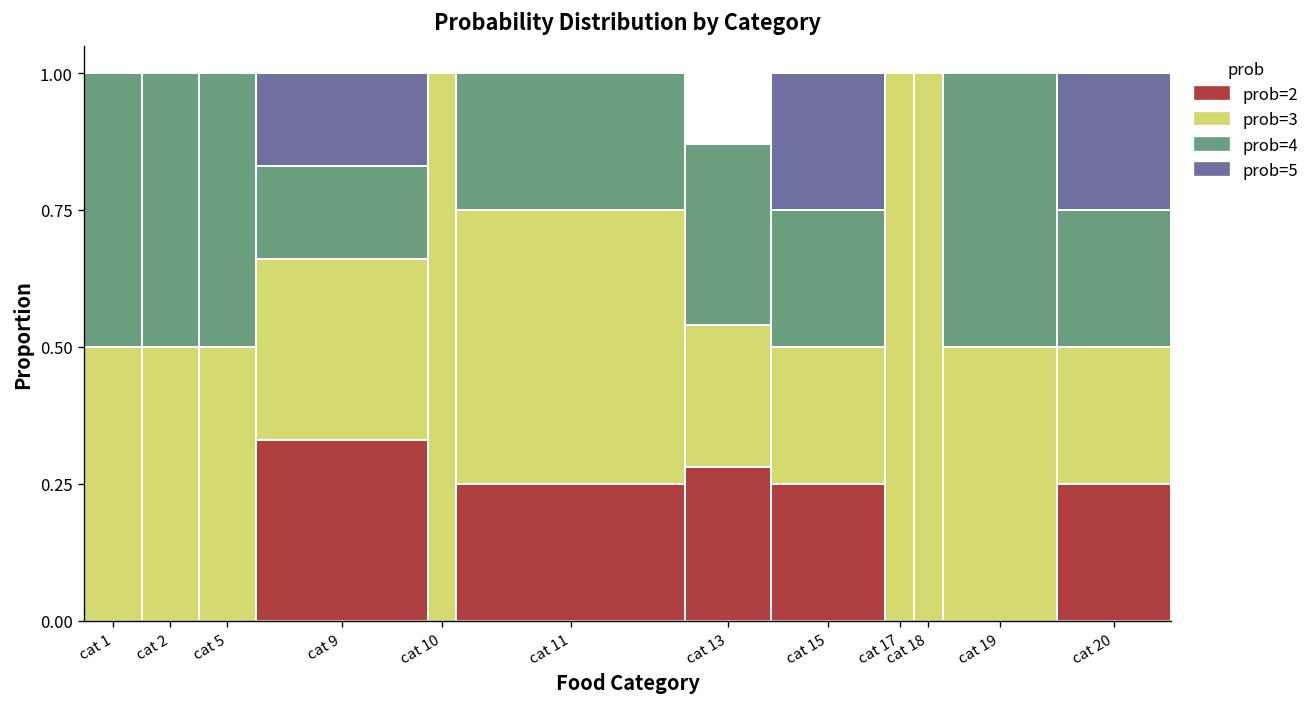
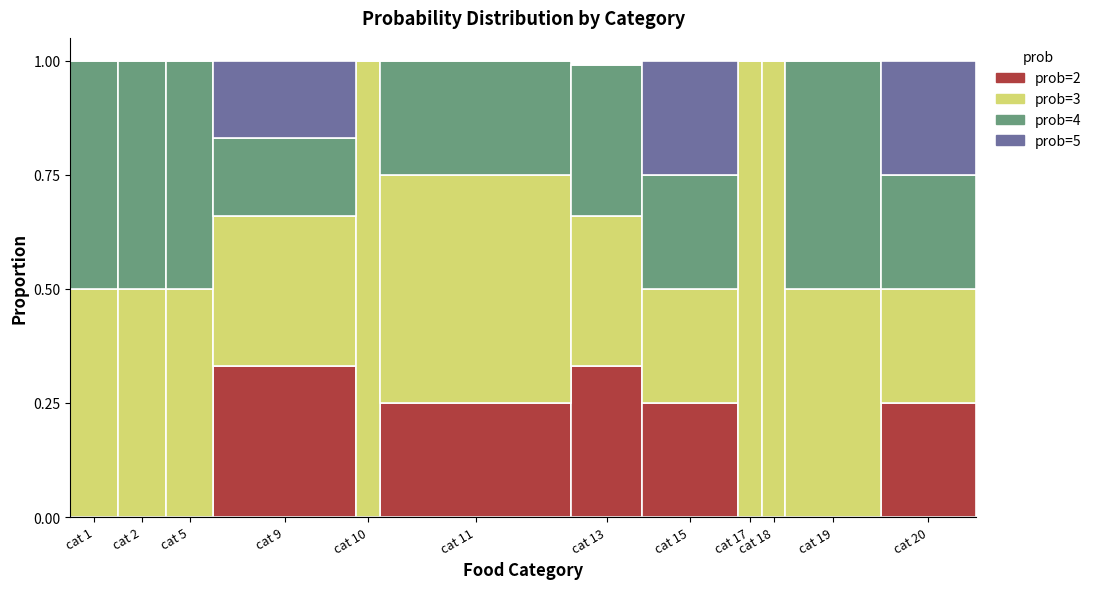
prob=2, cat 13: 0.28 -> 0.33
prob=3, cat 13: 0.26 -> 0.33
